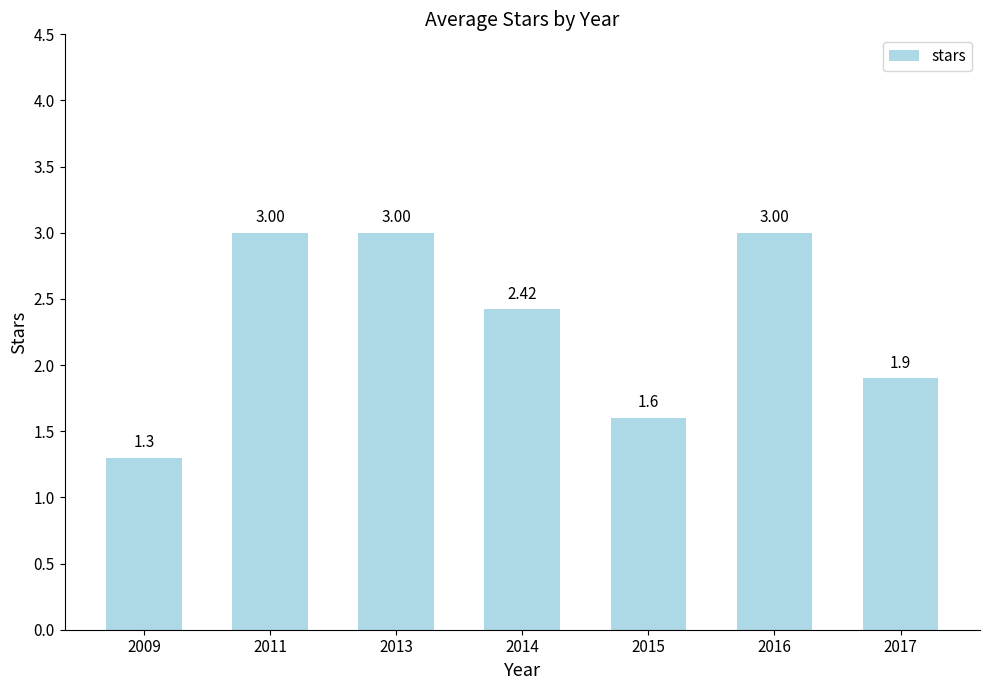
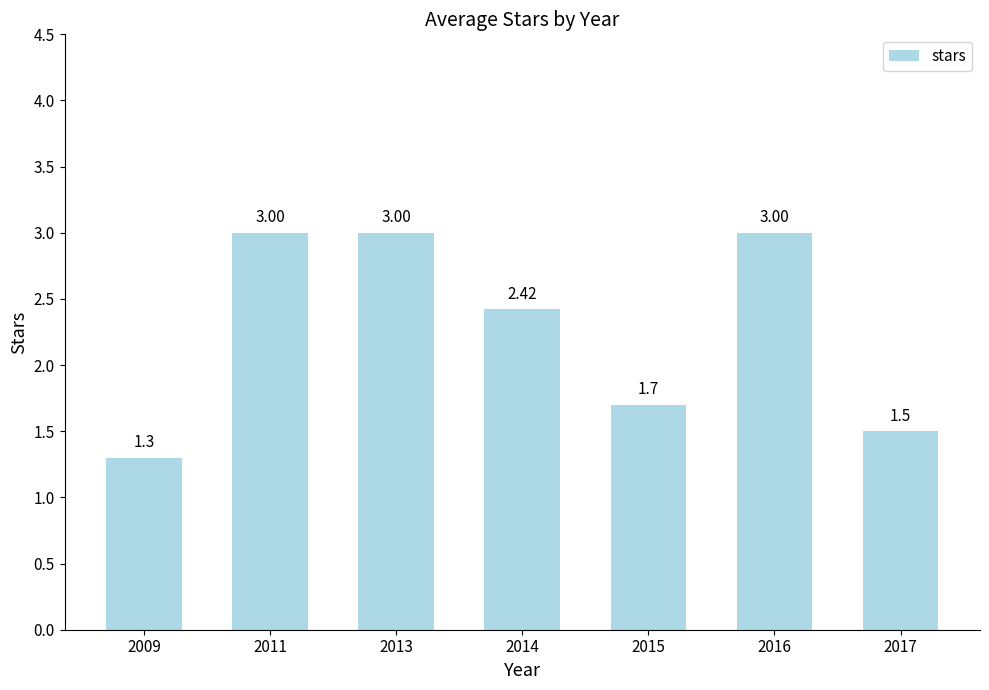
2015: 1.6 -> 1.7
2017: 1.9 -> 1.5
